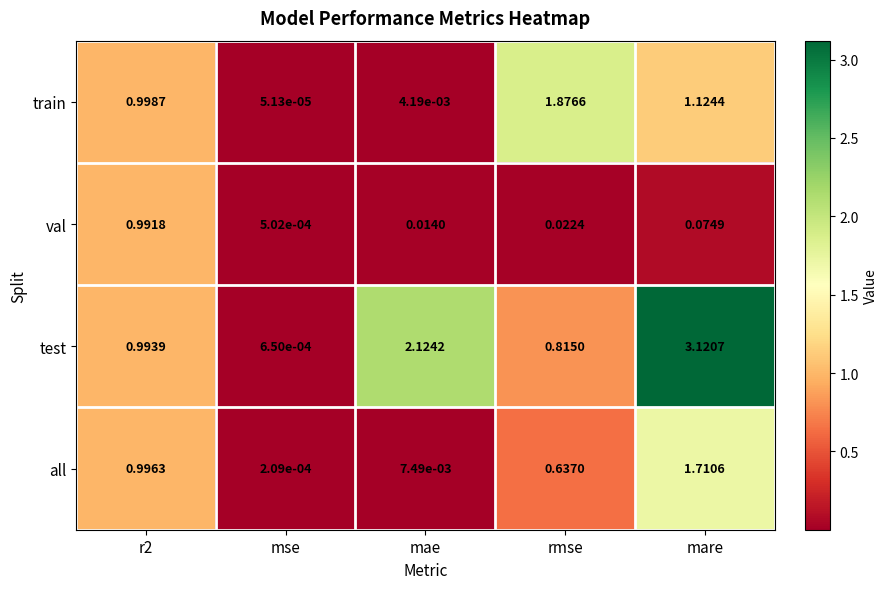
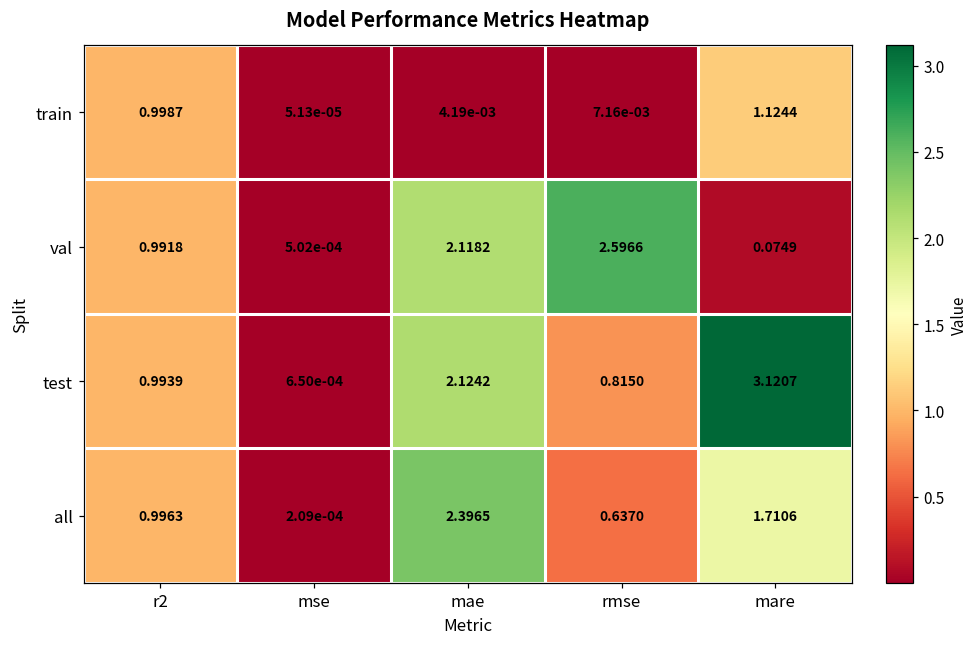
train, rmse: 1.8766 -> 7.16e-03
val, mae: 0.0140 -> 2.1182
val, rmse: 0.0224 -> 2.5966
all, mae: 7.49e-03 -> 2.3965
